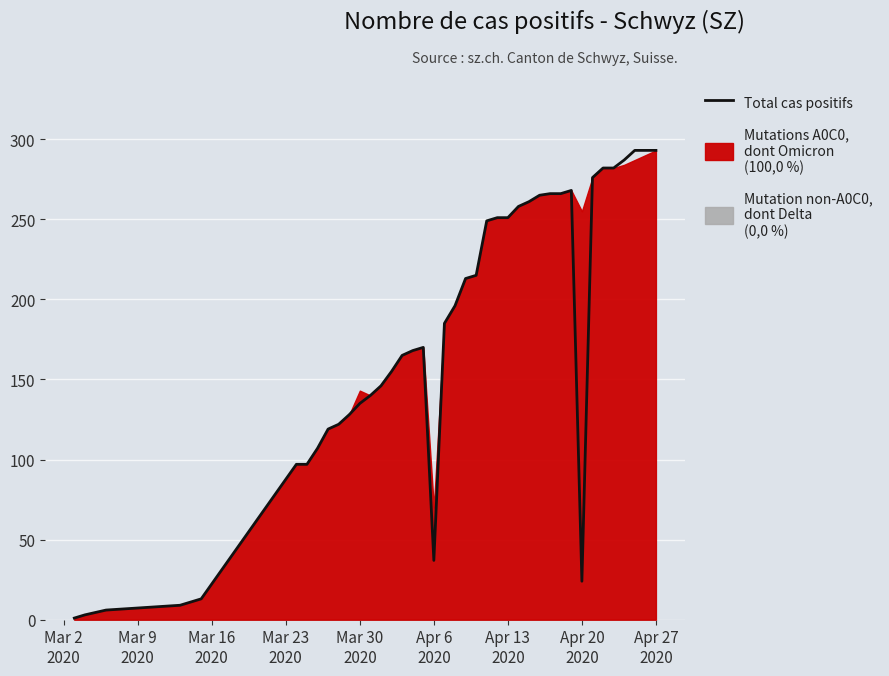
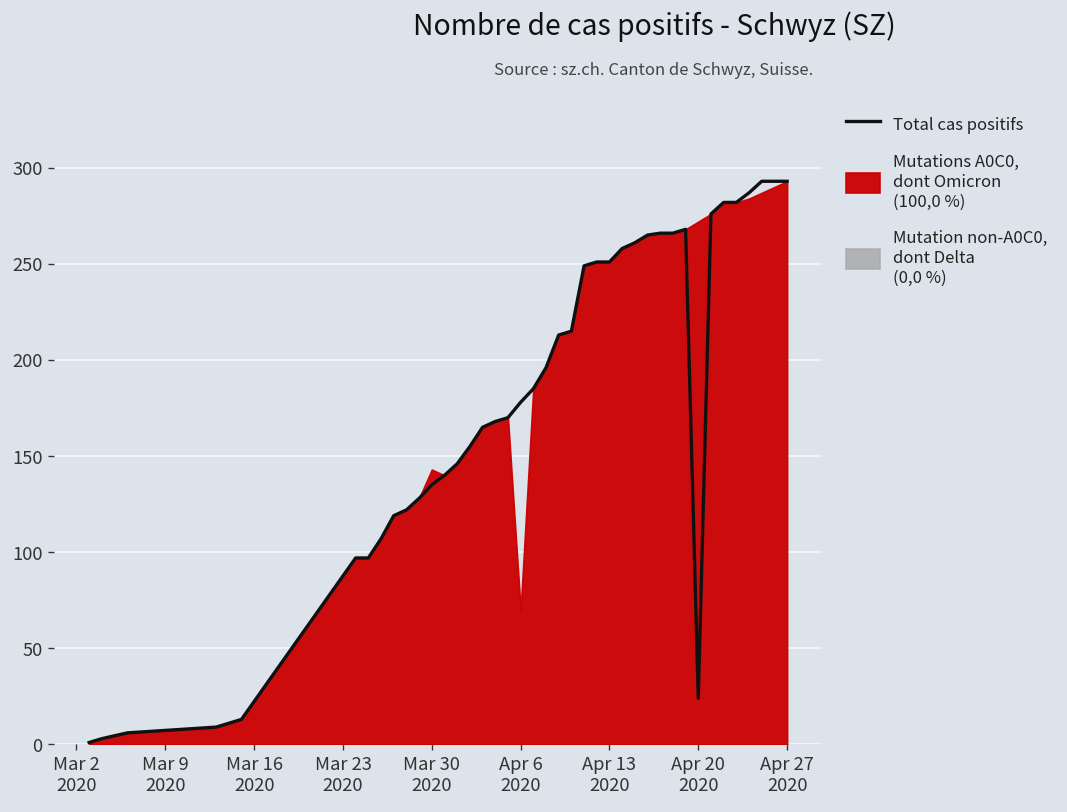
Total cas positifs, Apr 6 2020: 37 -> 178
Mutations A0C0, dont Omicron (100,0 %), Apr 20 2020: 255 -> 272
